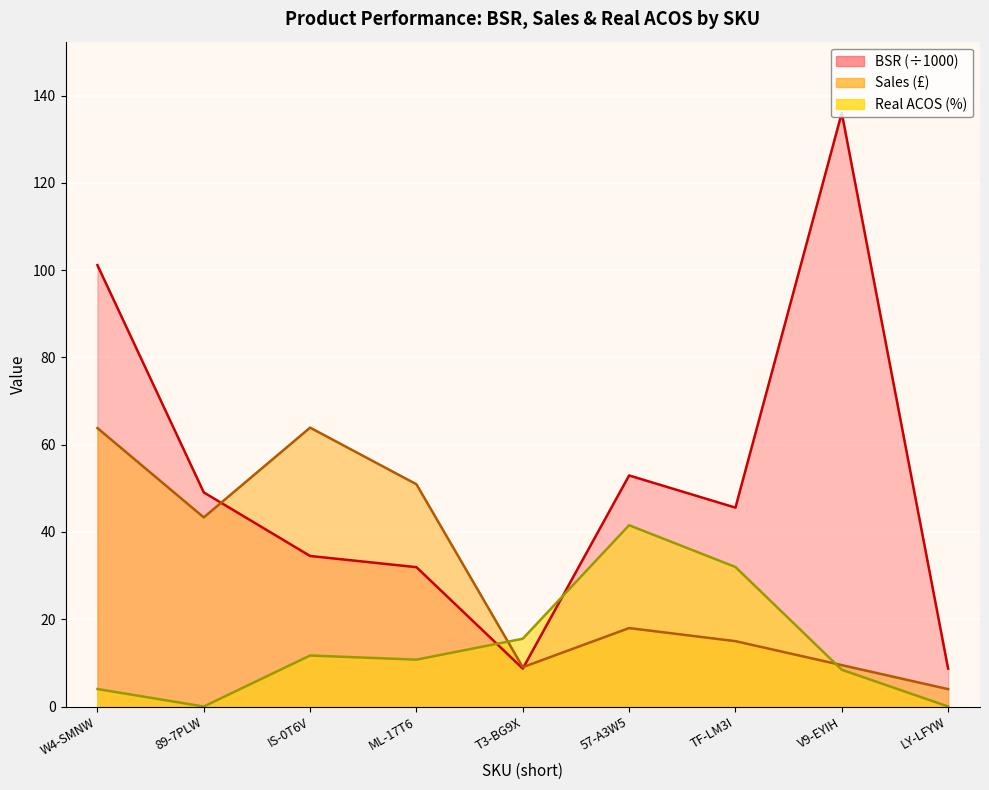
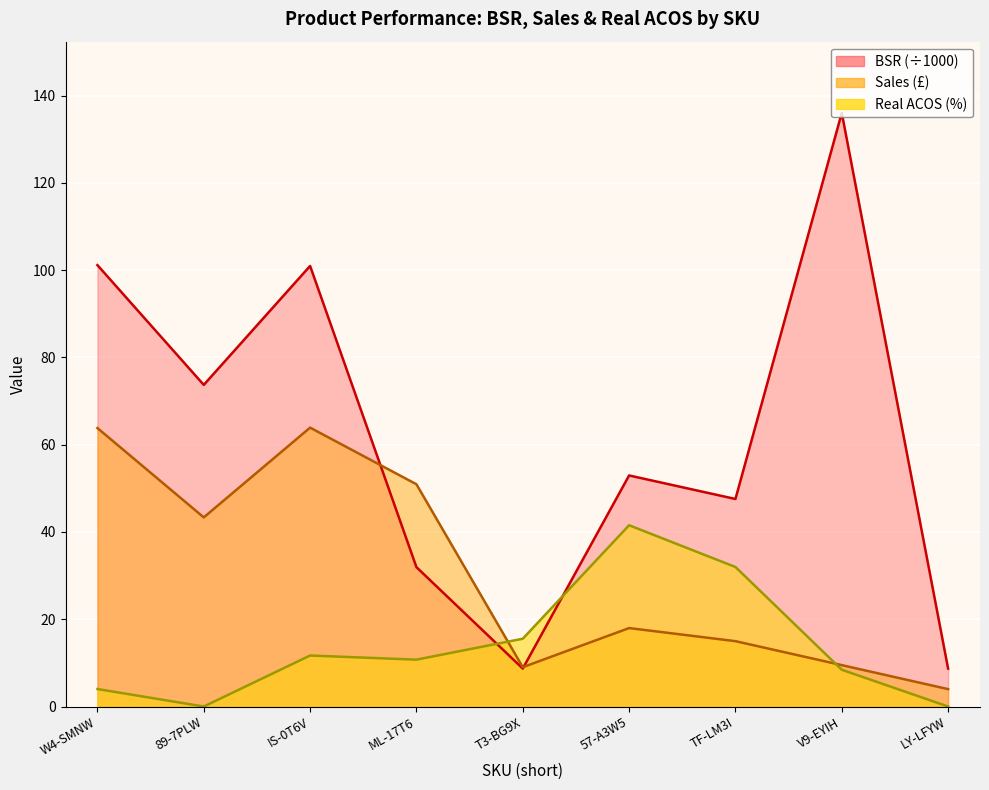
BSR (÷1000), 89-7PLW: 49 -> 74
BSR (÷1000), IS-0T6V: 35 -> 101
BSR (÷1000), TF-LM3I: 46 -> 48
